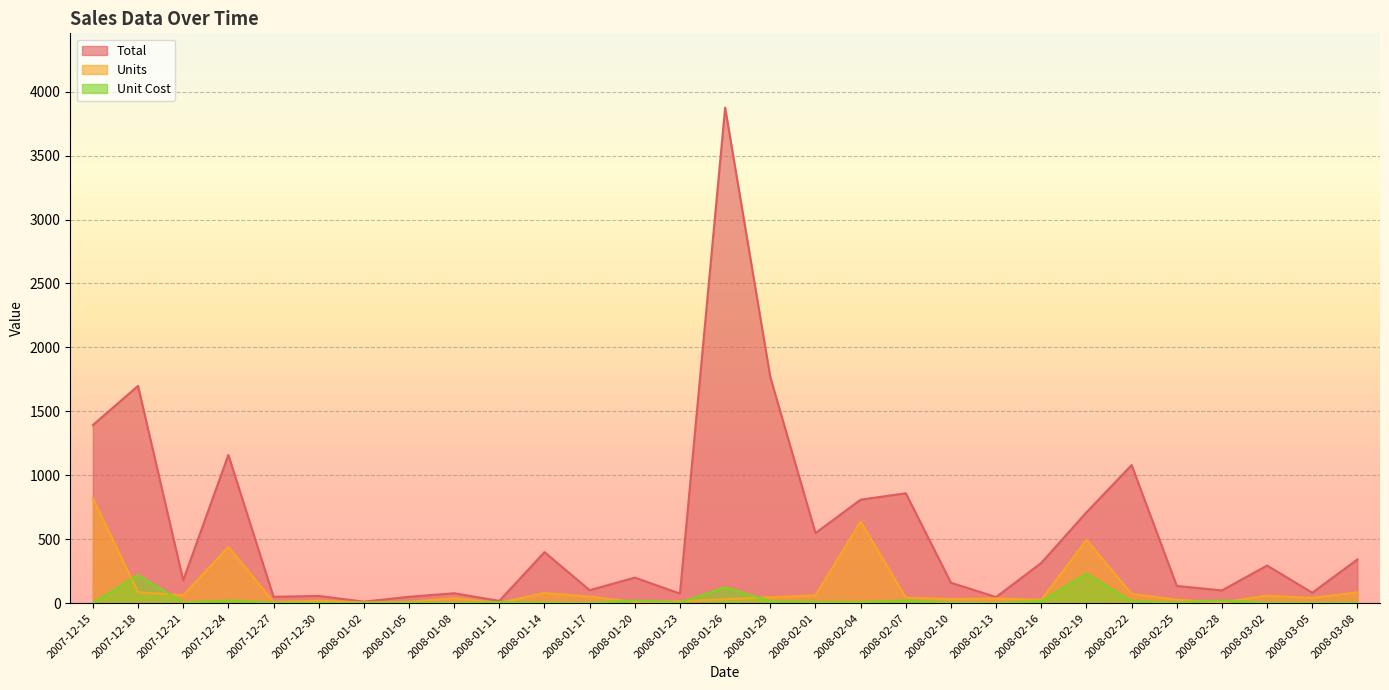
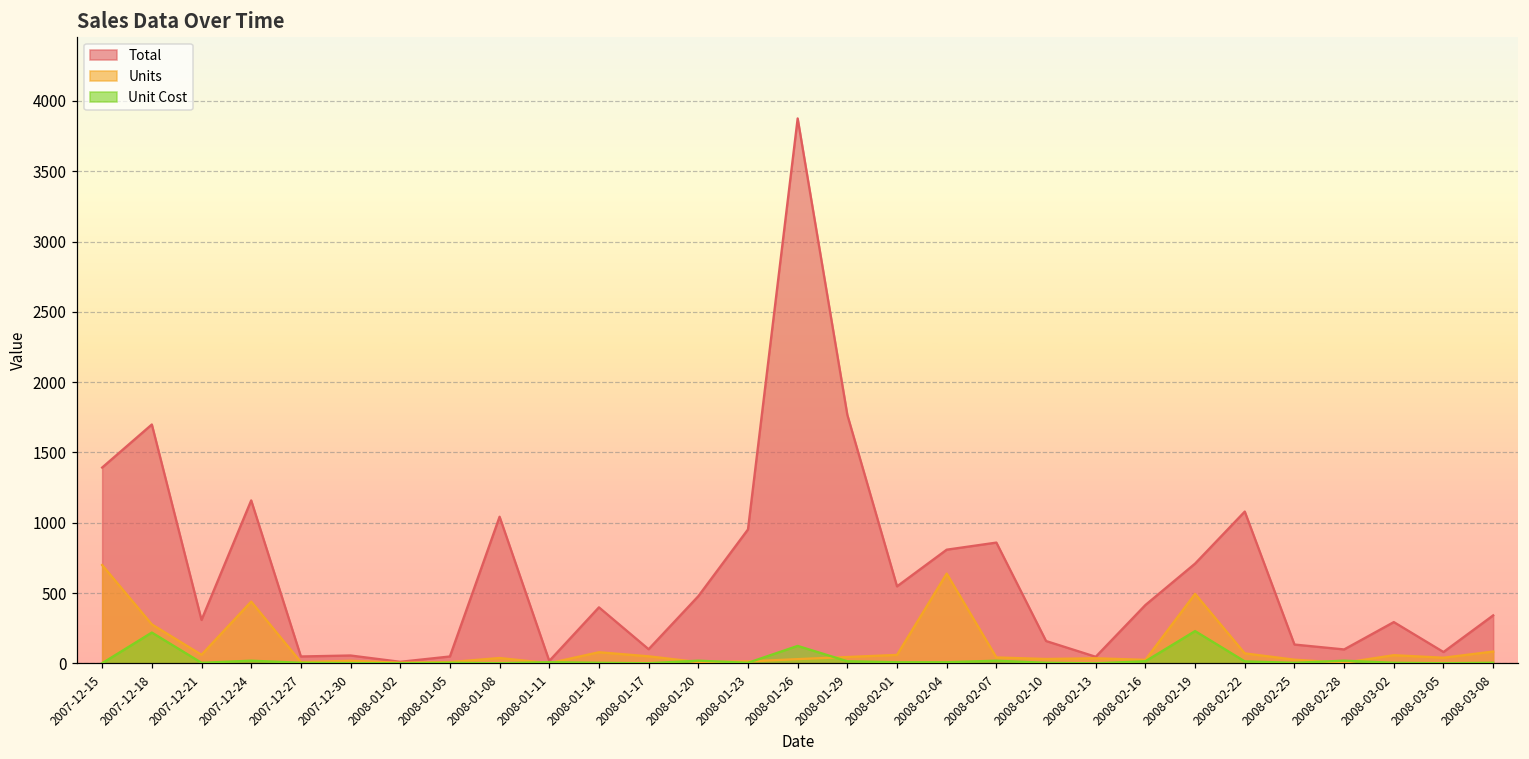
Units, 2007-12-15: 820 -> 700
Units, 2007-12-18: 90 -> 280
Total, 2007-12-21: 180 -> 310
Total, 2008-01-08: 80 -> 1040
Total, 2008-01-20: 200 -> 480
Total, 2008-01-23: 70 -> 950
Total, 2008-02-16: 310 -> 420
